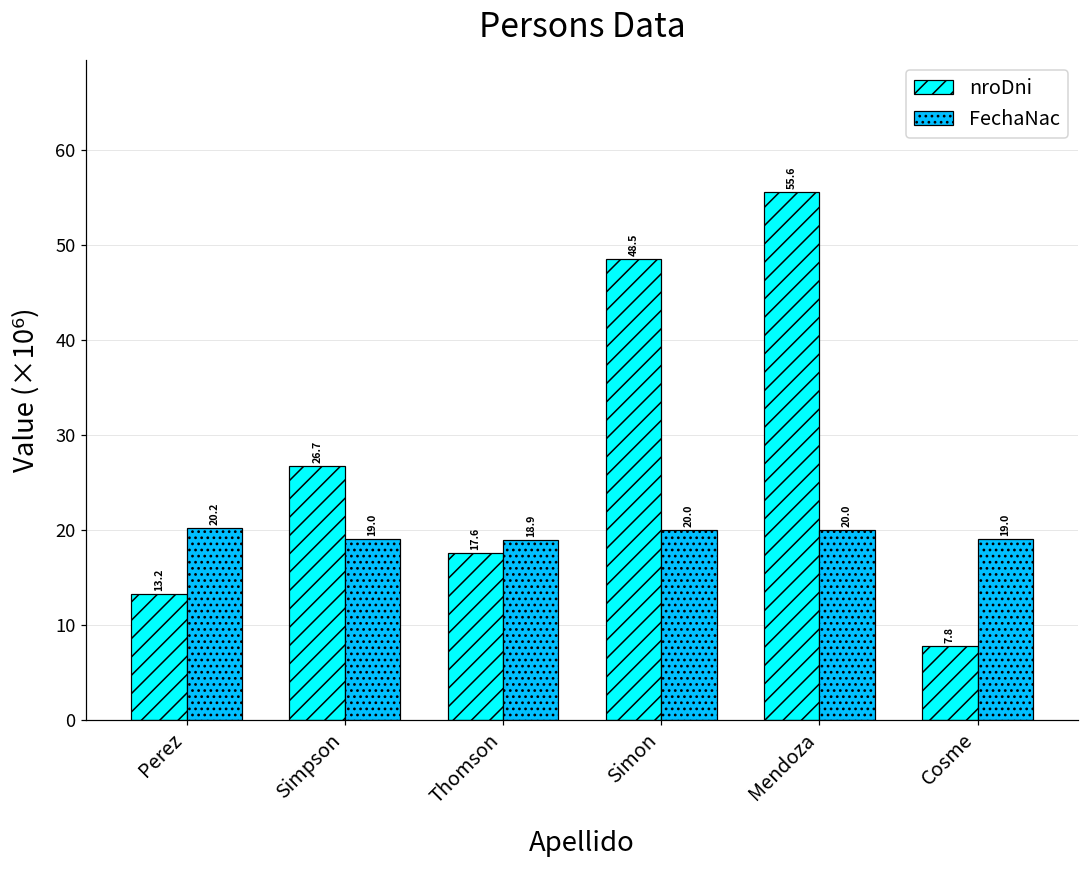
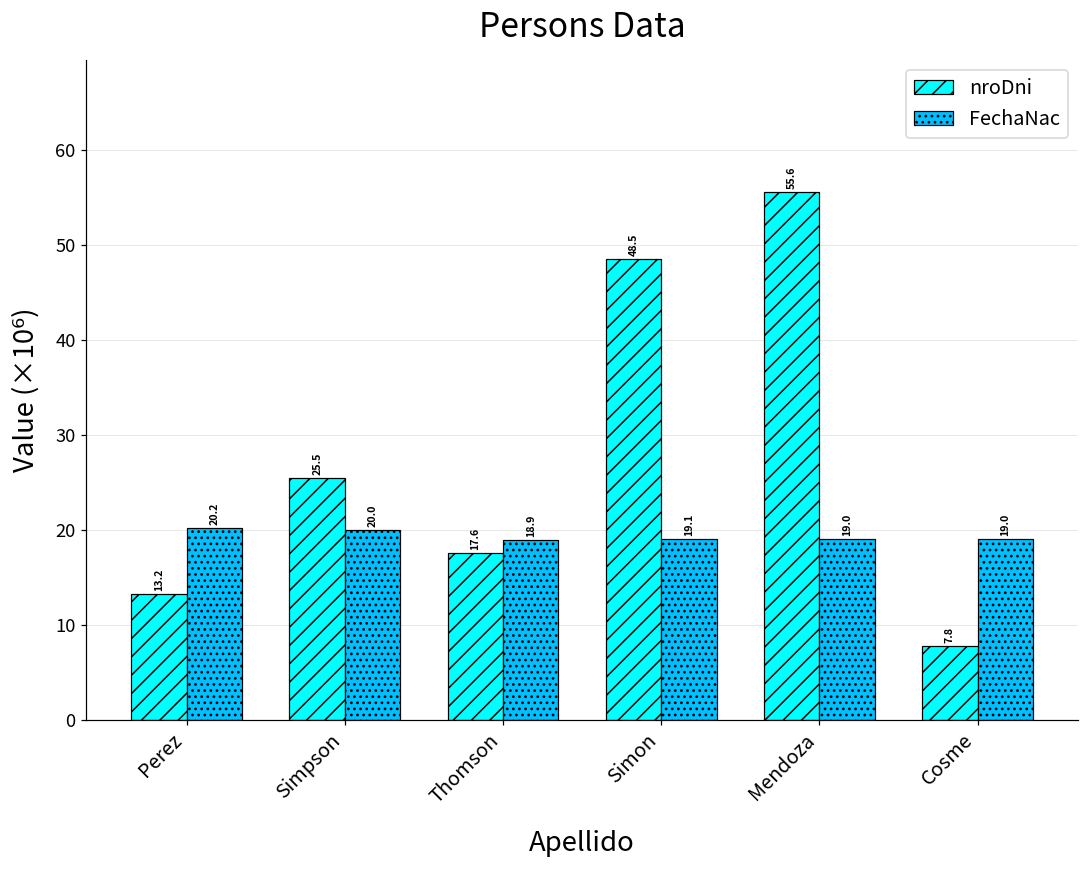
nroDni, Simpson: 26.7 -> 25.5
FechaNac, Simpson: 19.0 -> 20.0
FechaNac, Simon: 20.0 -> 19.1
FechaNac, Mendoza: 20.0 -> 19.0
